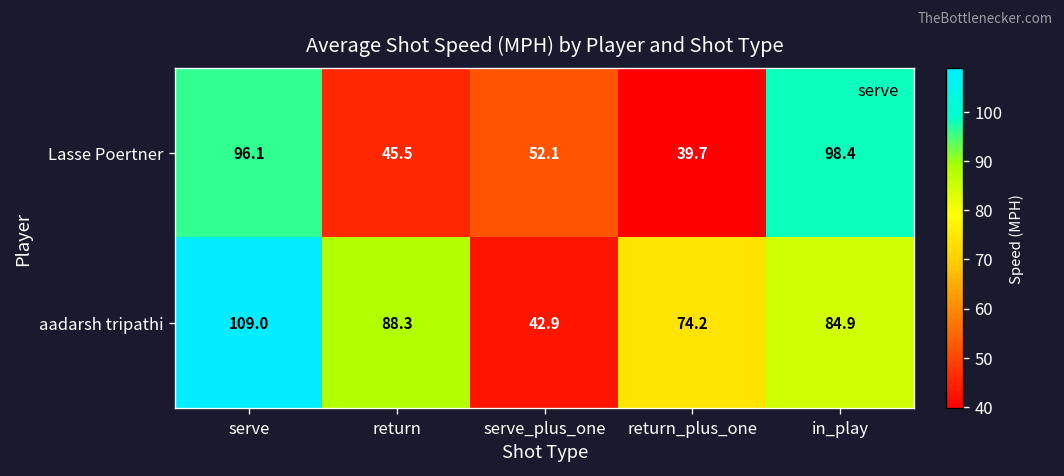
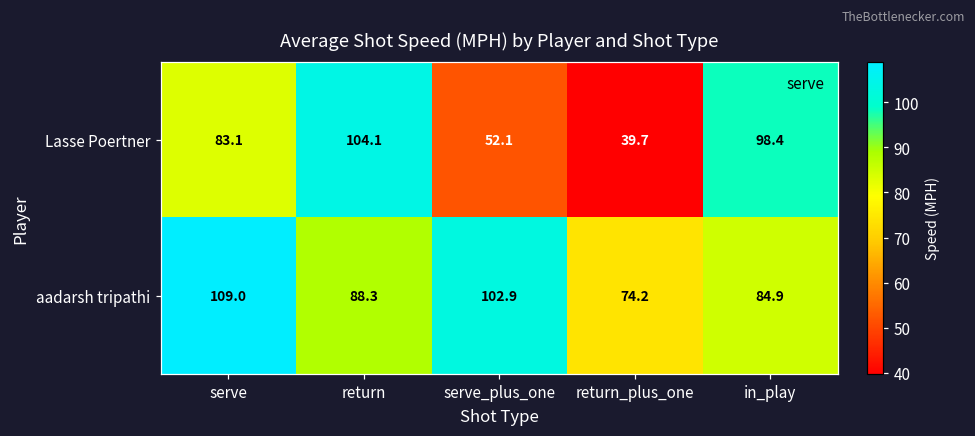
Lasse Poertner, serve: 96.1 -> 83.1
Lasse Poertner, return: 45.5 -> 104.1
aadarsh tripathi, serve_plus_one: 42.9 -> 102.9
